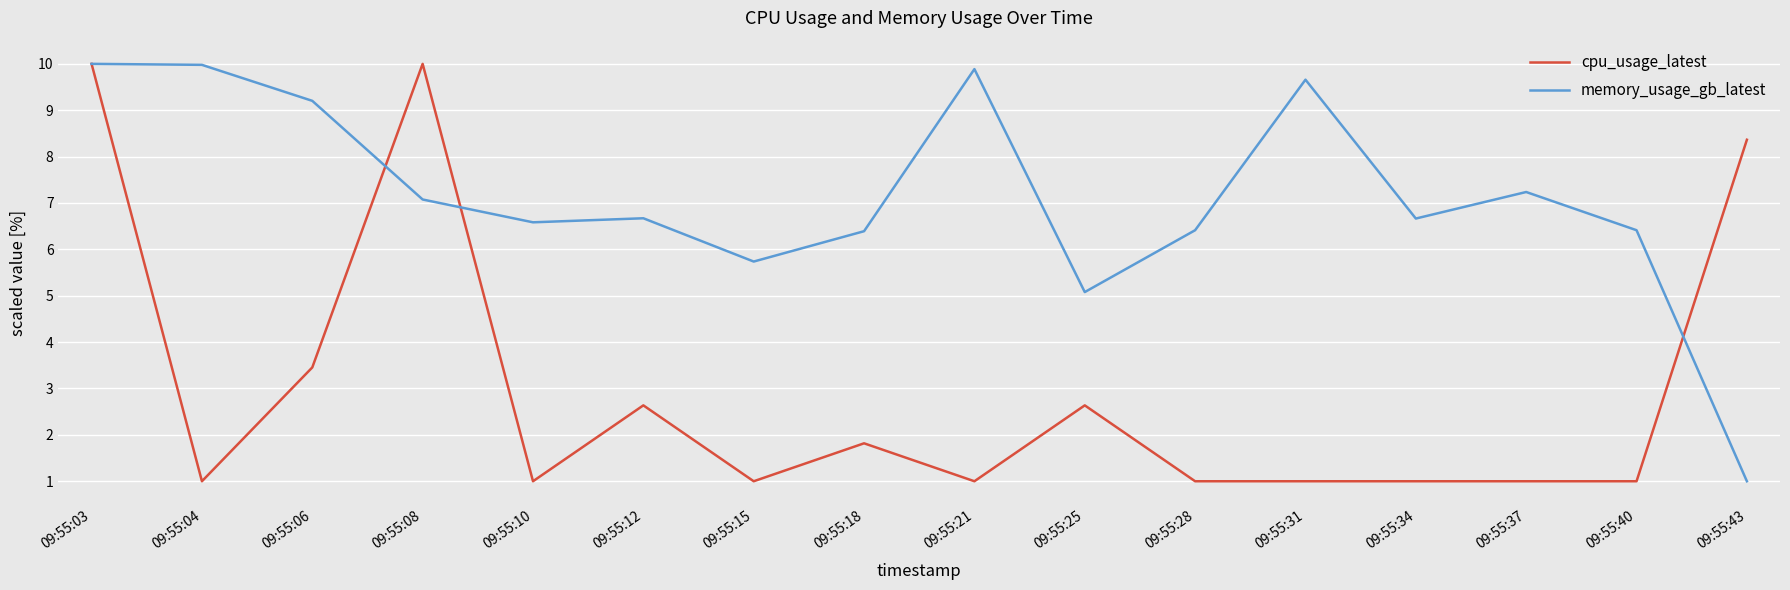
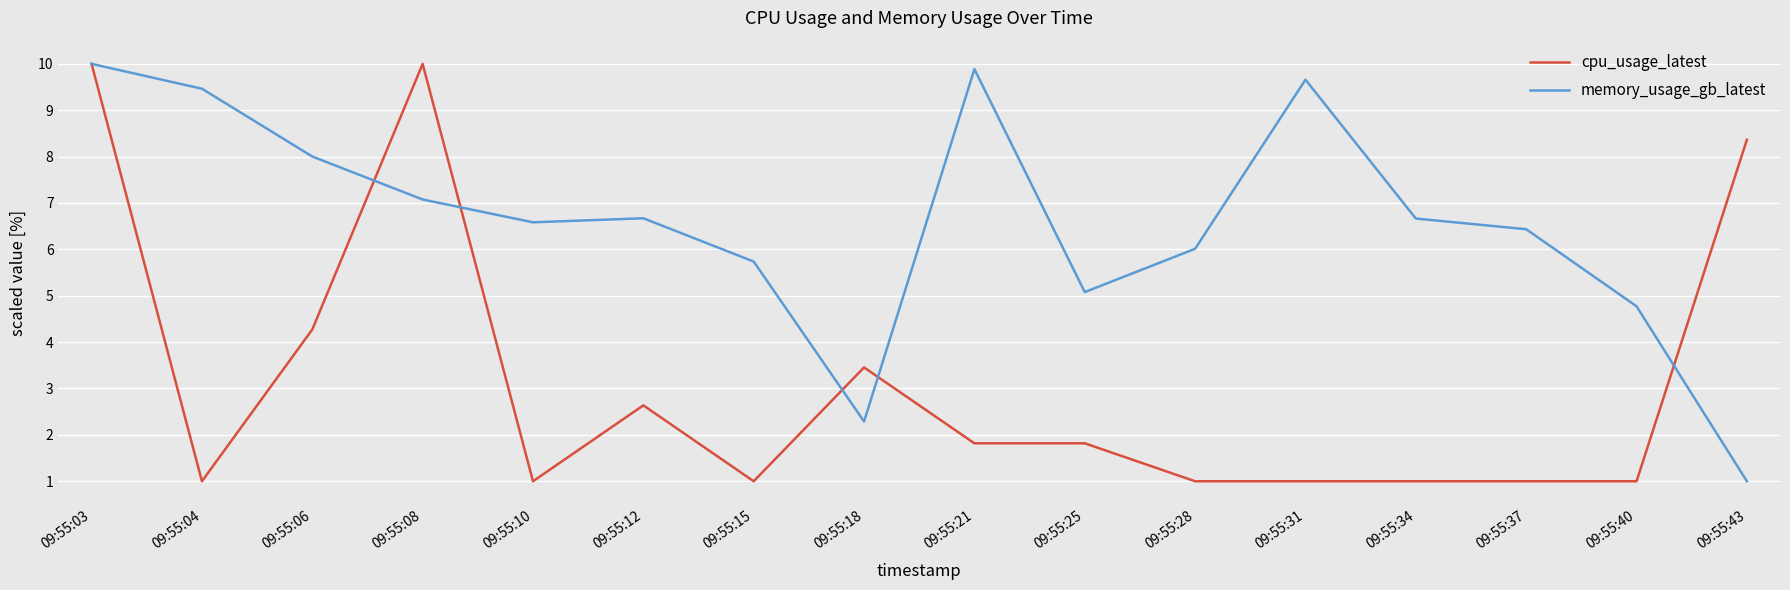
memory_usage_gb_latest, 09:55:04: 10.0 -> 9.5
cpu_usage_latest, 09:55:06: 3.5 -> 4.3
memory_usage_gb_latest, 09:55:06: 9.2 -> 8.0
cpu_usage_latest, 09:55:18: 1.8 -> 3.5
memory_usage_gb_latest, 09:55:18: 6.4 -> 2.3
cpu_usage_latest, 09:55:21: 1.0 -> 1.8
cpu_usage_latest, 09:55:25: 2.6 -> 1.8
memory_usage_gb_latest, 09:55:28: 6.4 -> 6.0
memory_usage_gb_latest, 09:55:37: 7.2 -> 6.4
memory_usage_gb_latest, 09:55:40: 6.4 -> 4.8
